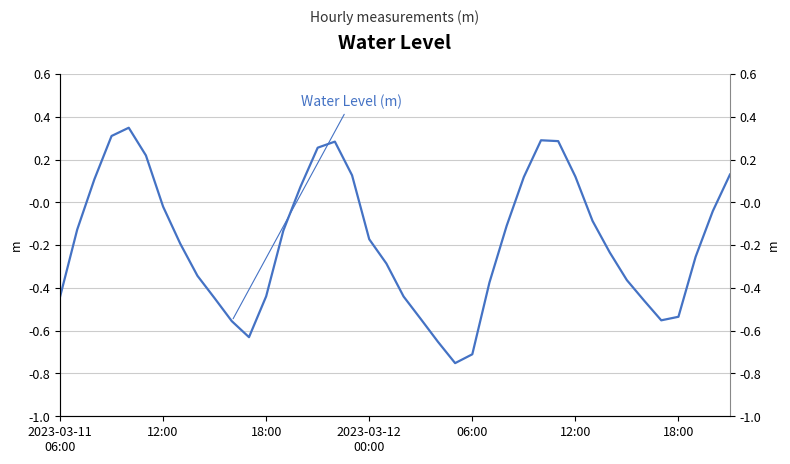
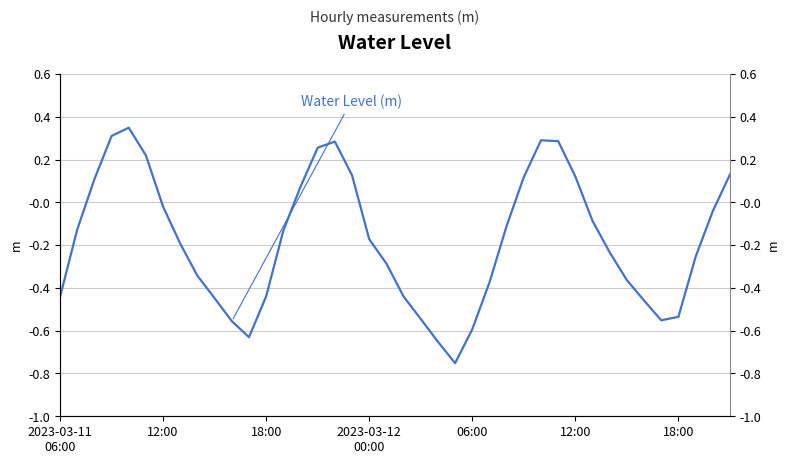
06:00: -0.71 -> -0.59
